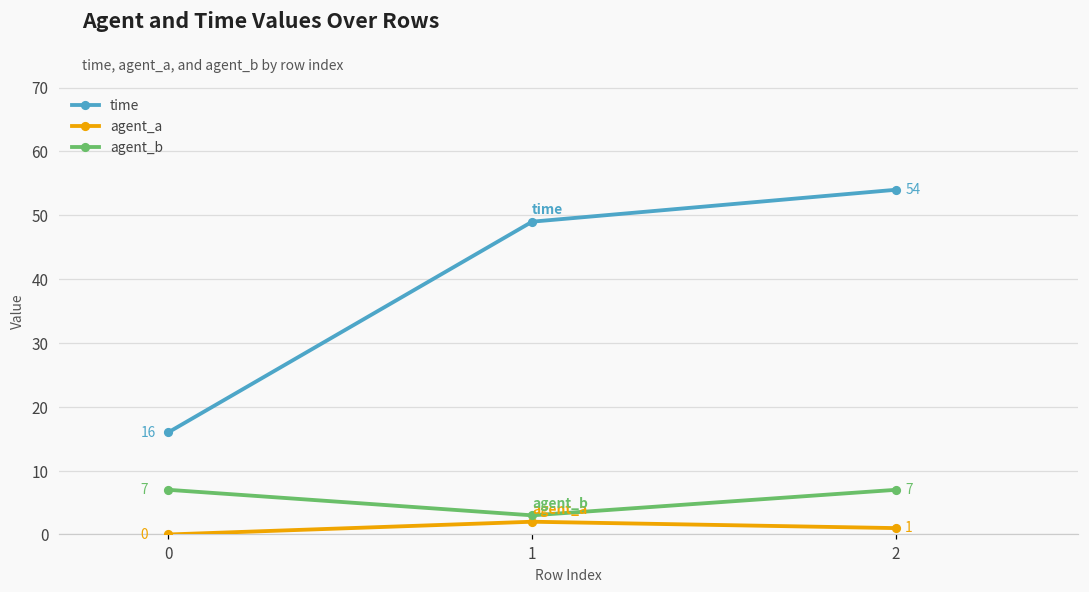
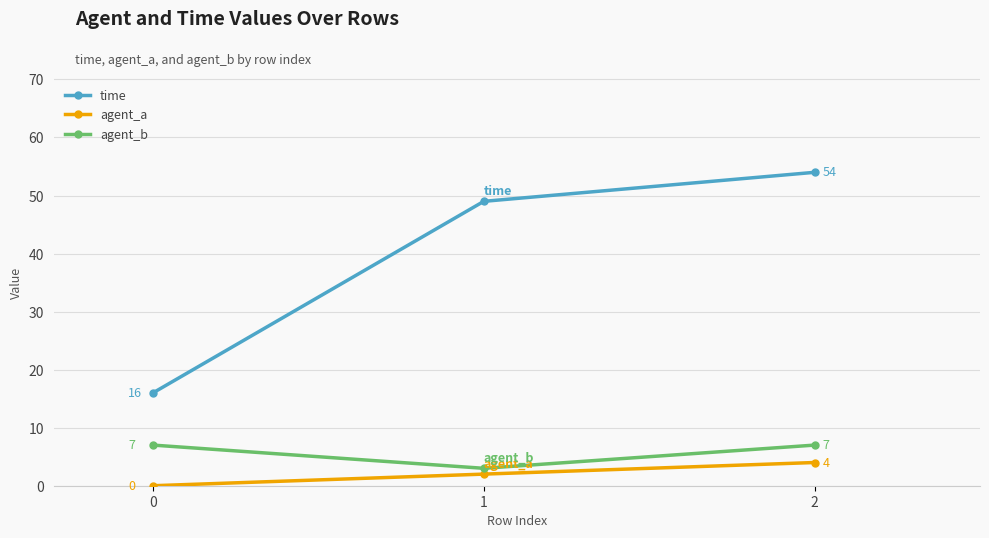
agent_a, 2: 1 -> 4
